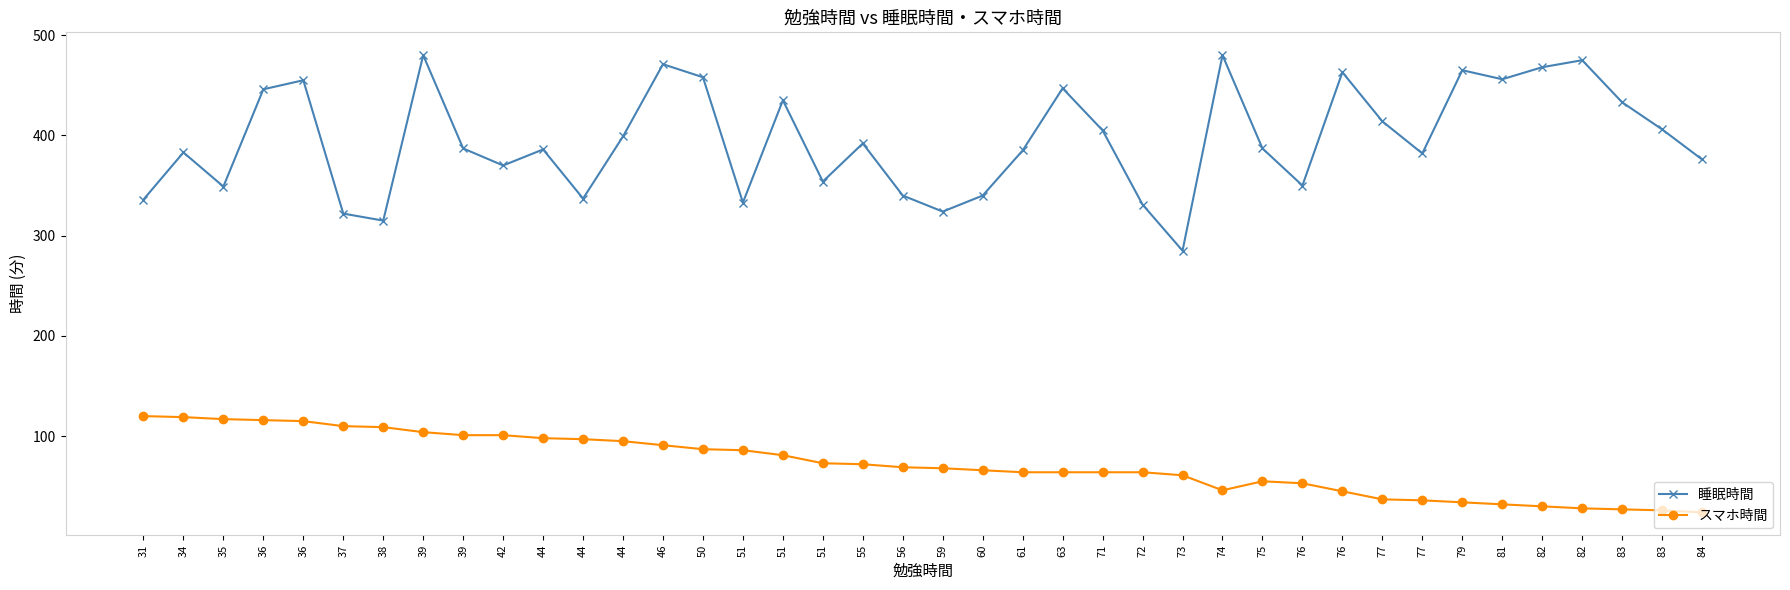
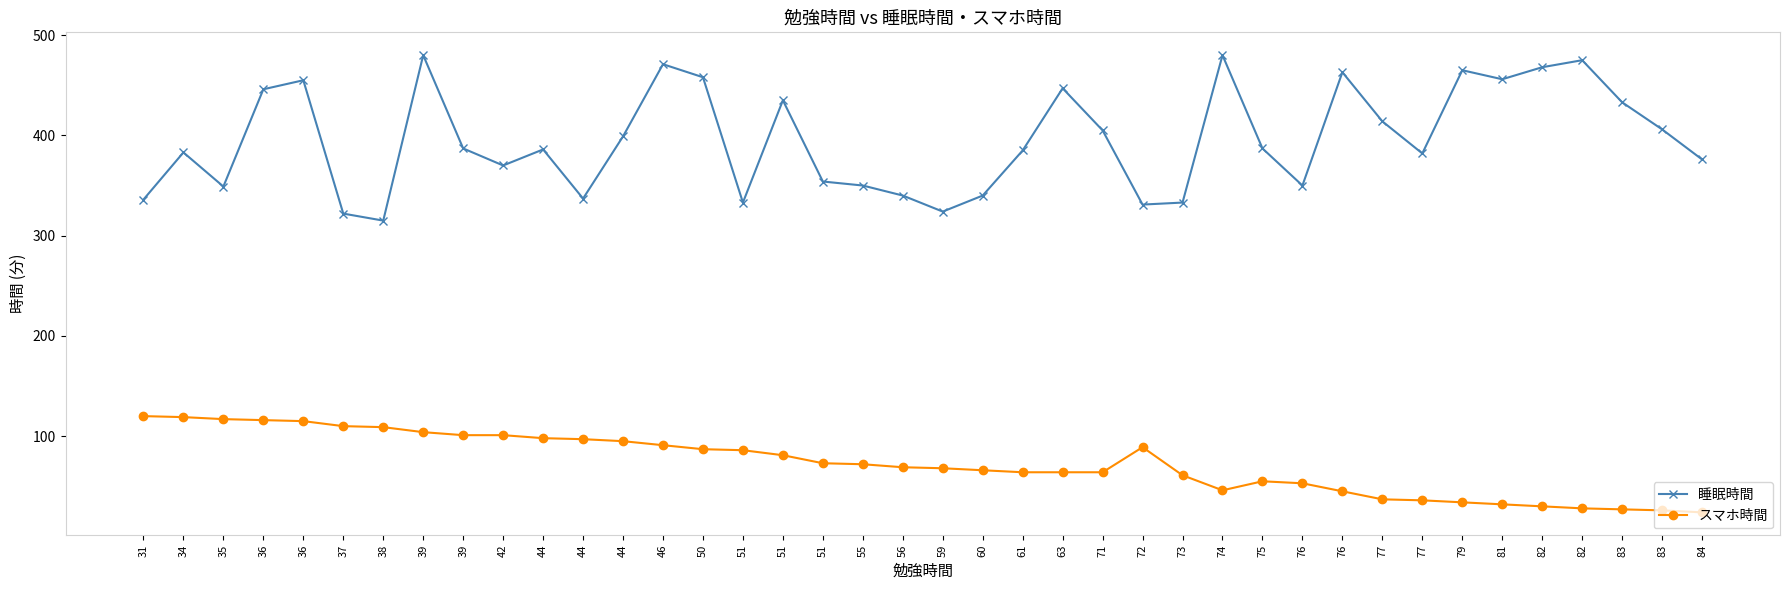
睡眠時間, 55: 392 -> 350
スマホ時間, 72: 64 -> 89
睡眠時間, 73: 285 -> 333
